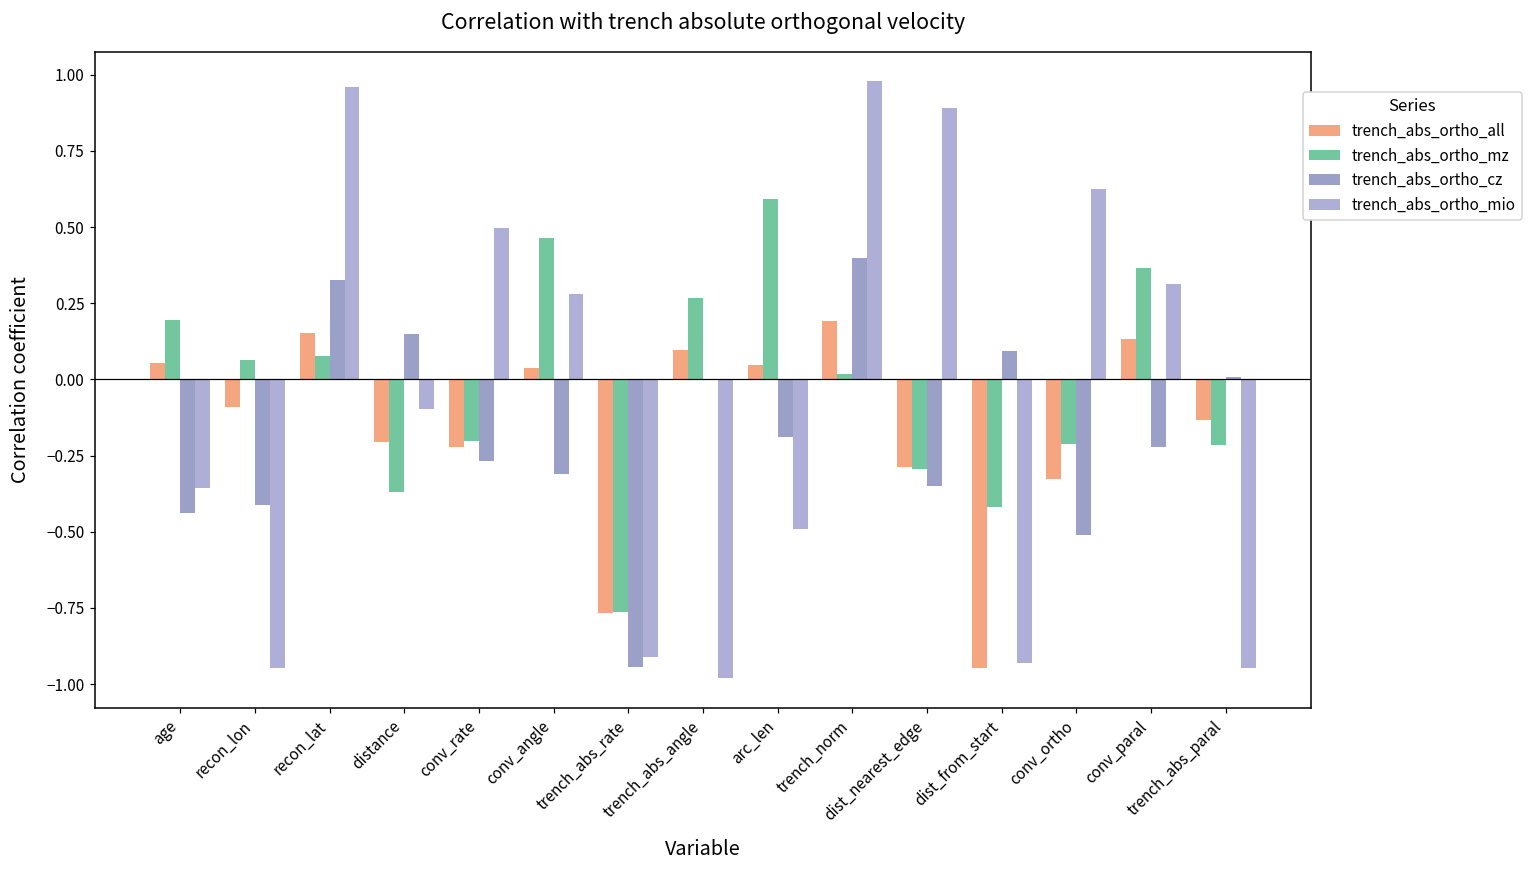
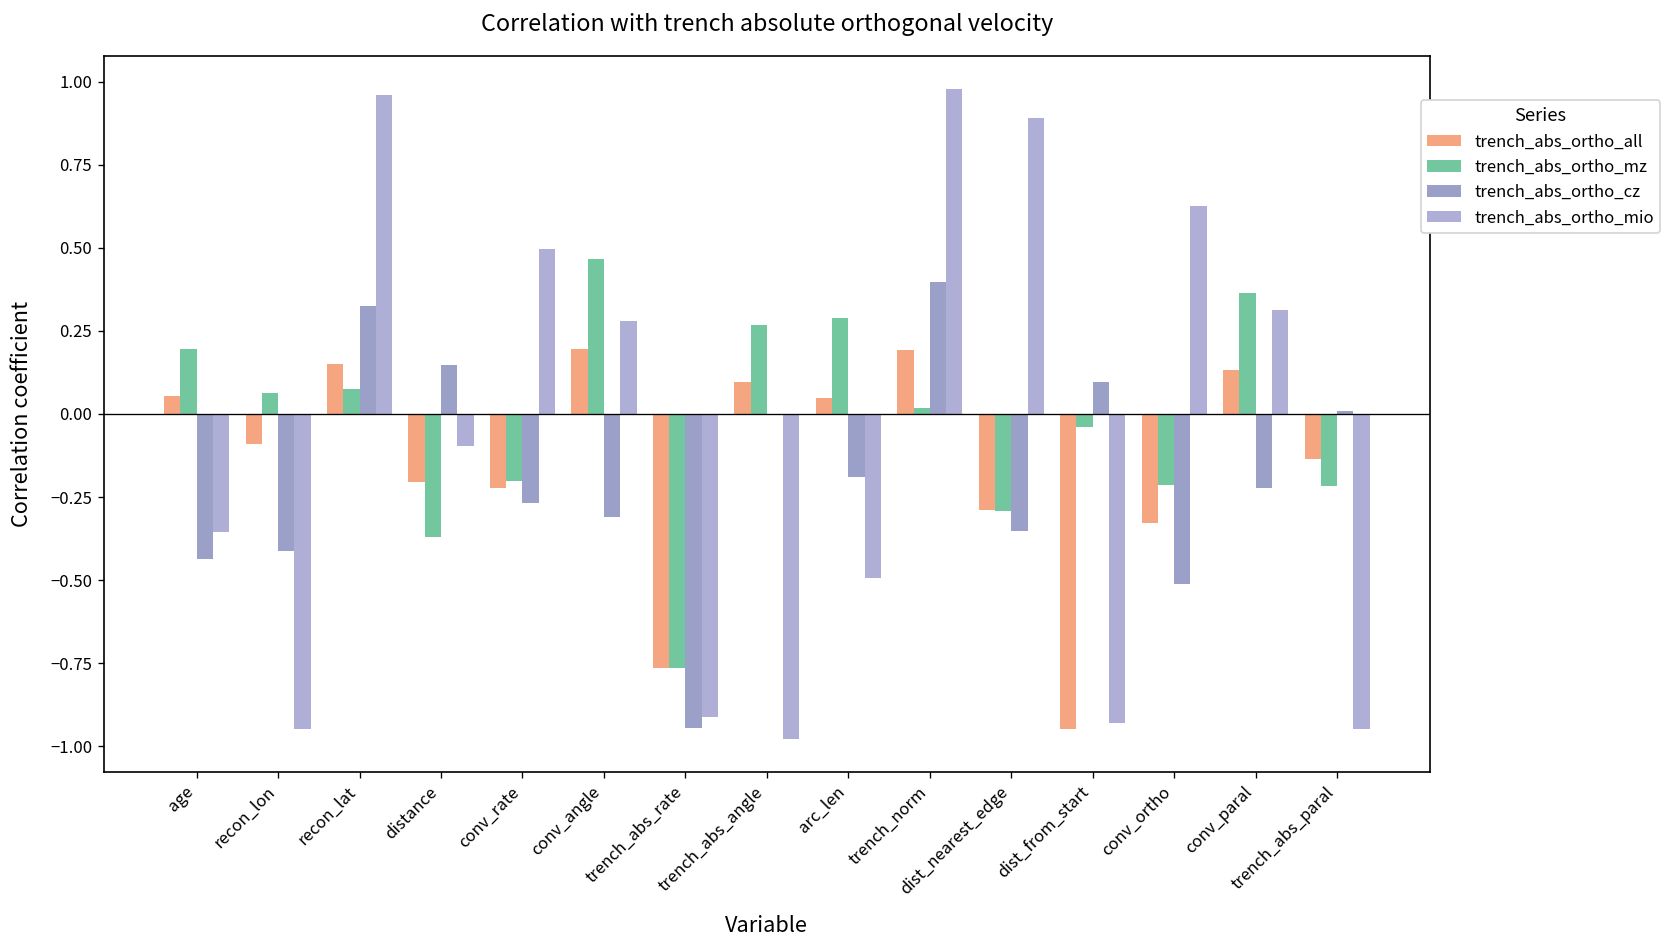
trench_abs_ortho_all, conv_angle: 0.04 -> 0.20
trench_abs_ortho_mz, arc_len: 0.59 -> 0.29
trench_abs_ortho_mz, dist_from_start: -0.42 -> -0.04
